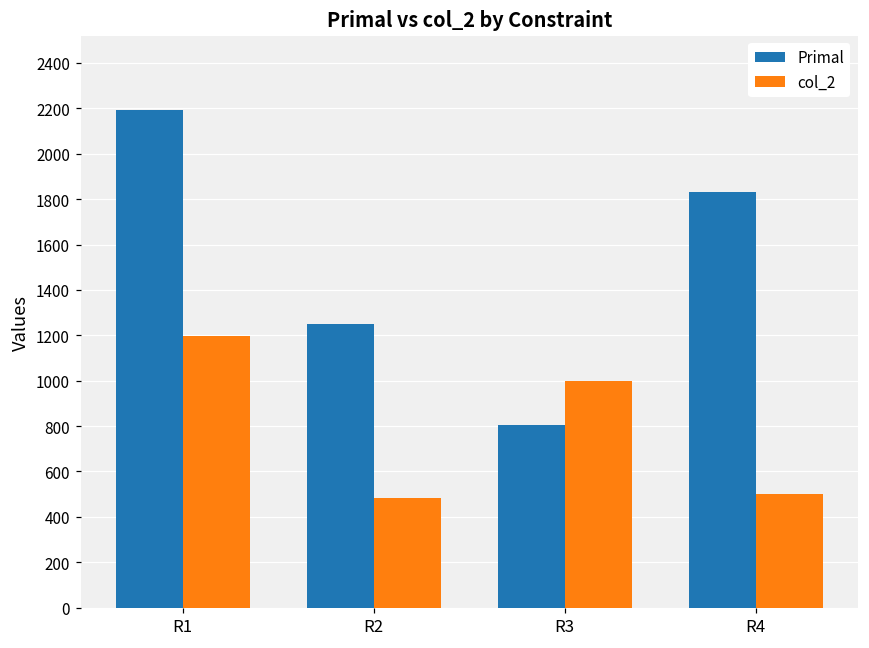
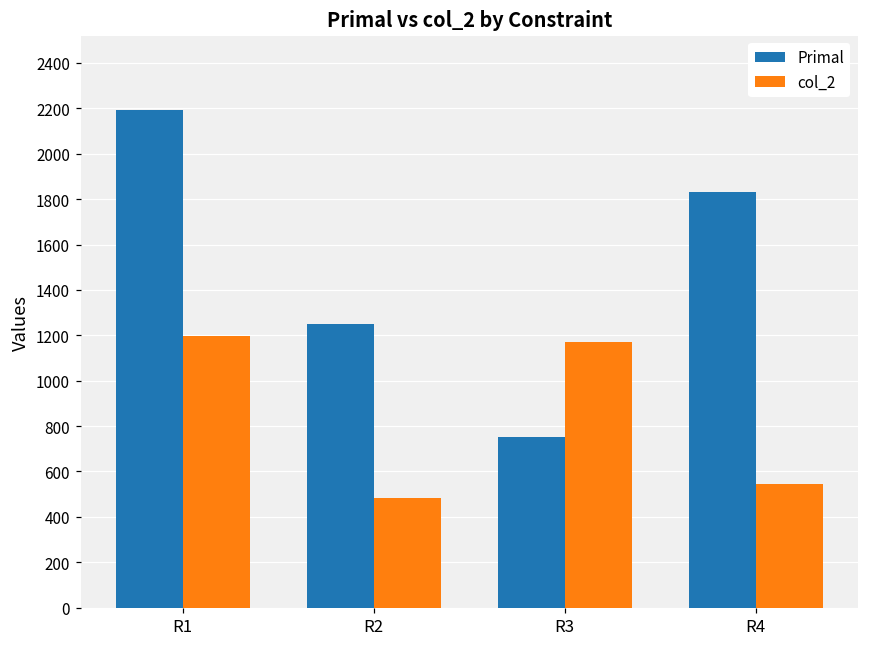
Primal, R3: 800 -> 750
col_2, R3: 1000 -> 1170
col_2, R4: 500 -> 540
